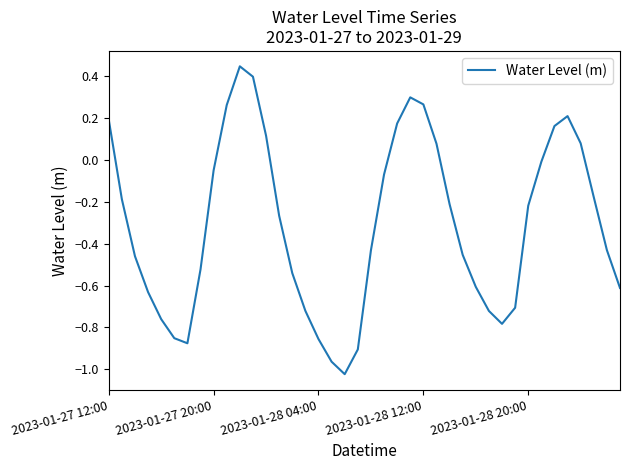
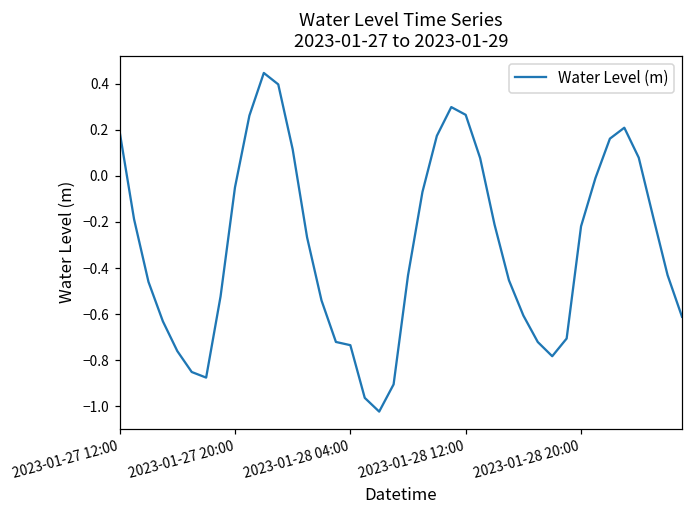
2023-01-28 04:00: -0.86 -> -0.73
